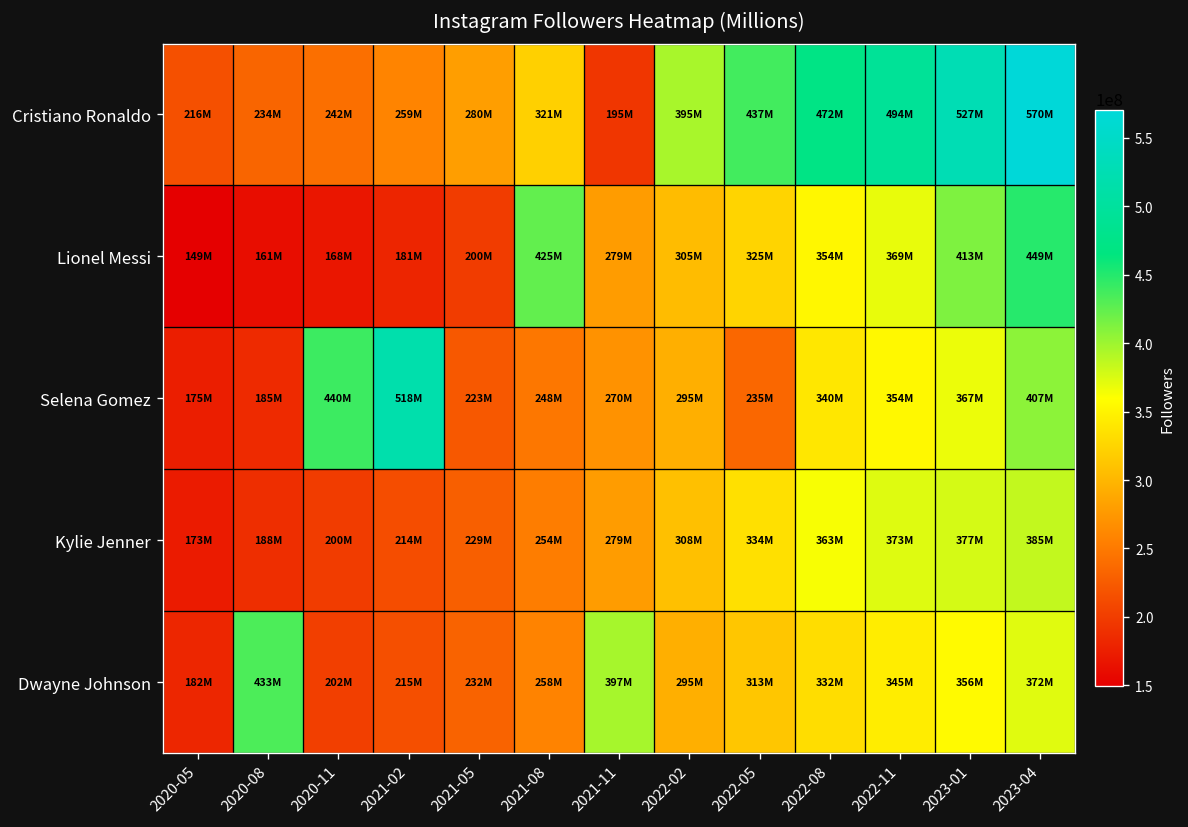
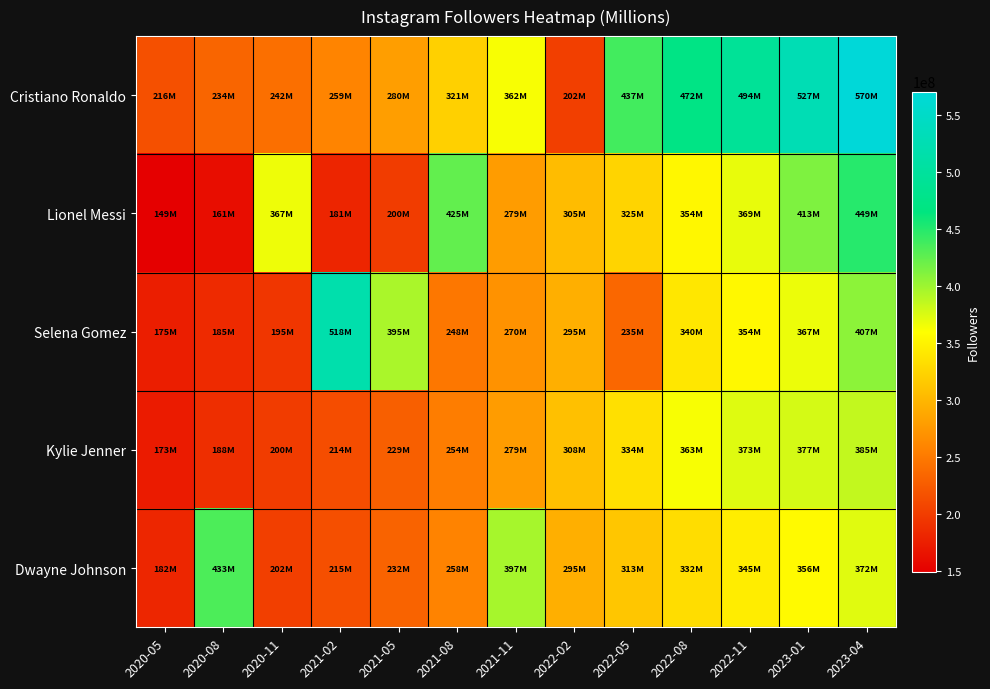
Cristiano Ronaldo, 2021-11: 195M -> 362M
Cristiano Ronaldo, 2022-02: 395M -> 202M
Lionel Messi, 2020-11: 168M -> 367M
Selena Gomez, 2020-11: 440M -> 195M
Selena Gomez, 2021-05: 223M -> 395M
